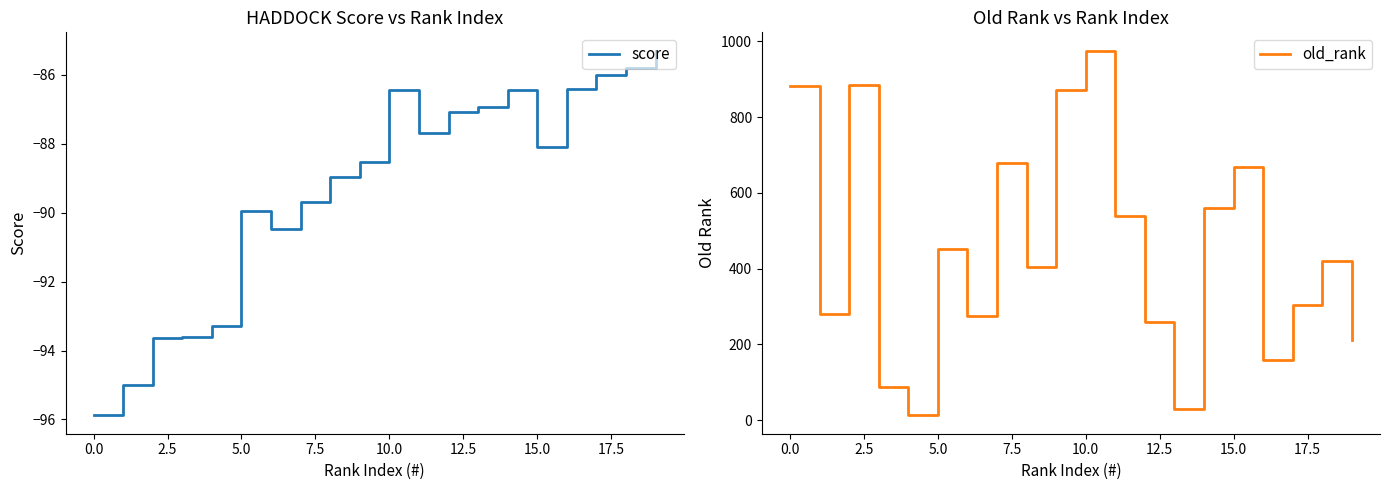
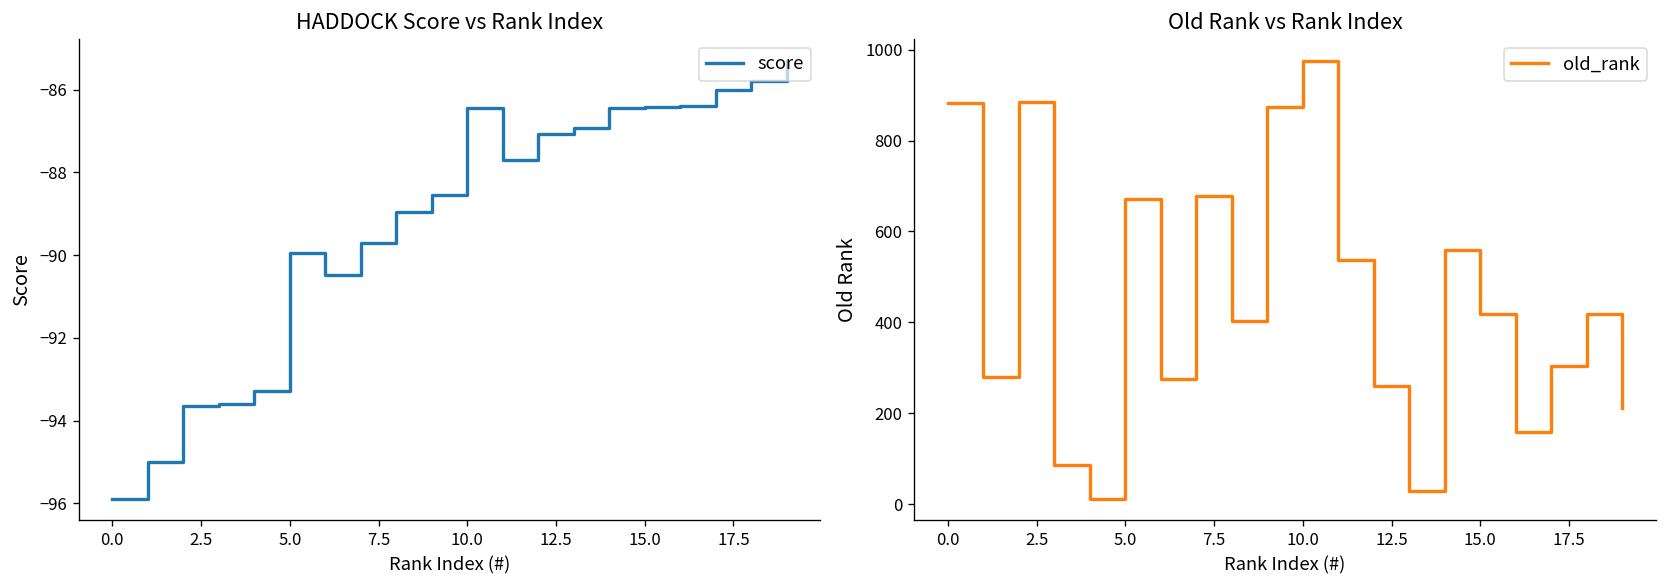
HADDOCK Score vs Rank Index, 15.0: -88.1 -> -86.4
Old Rank vs Rank Index, 5.0: 450 -> 670
Old Rank vs Rank Index, 15.0: 670 -> 420
